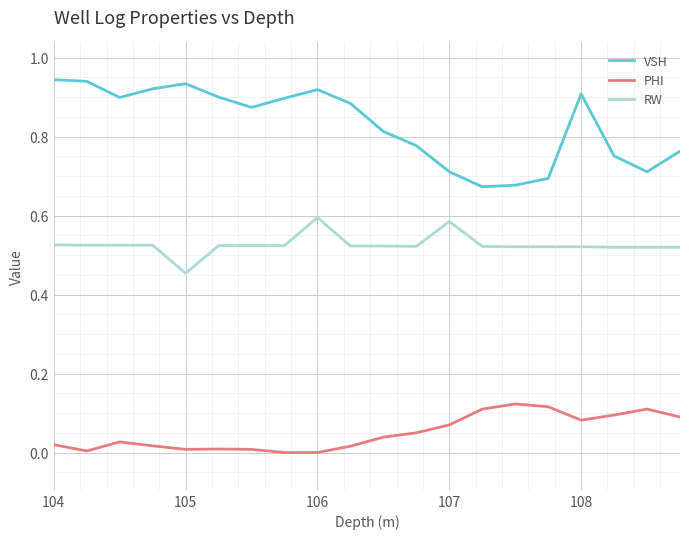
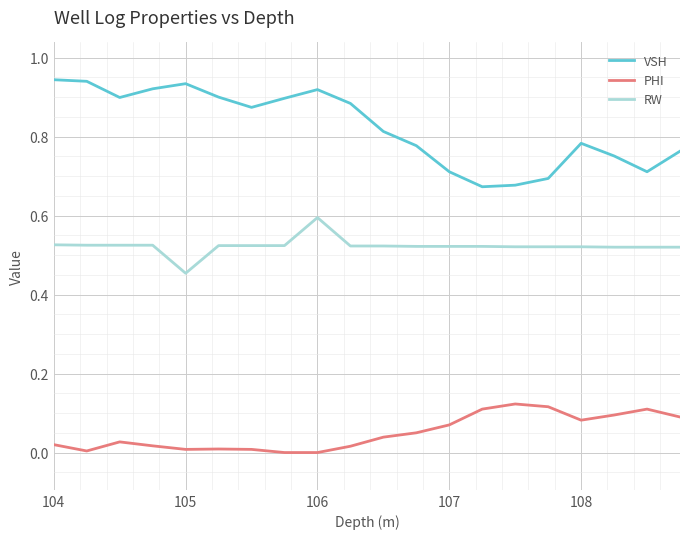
RW, 107: 0.59 -> 0.52
VSH, 108: 0.91 -> 0.78
